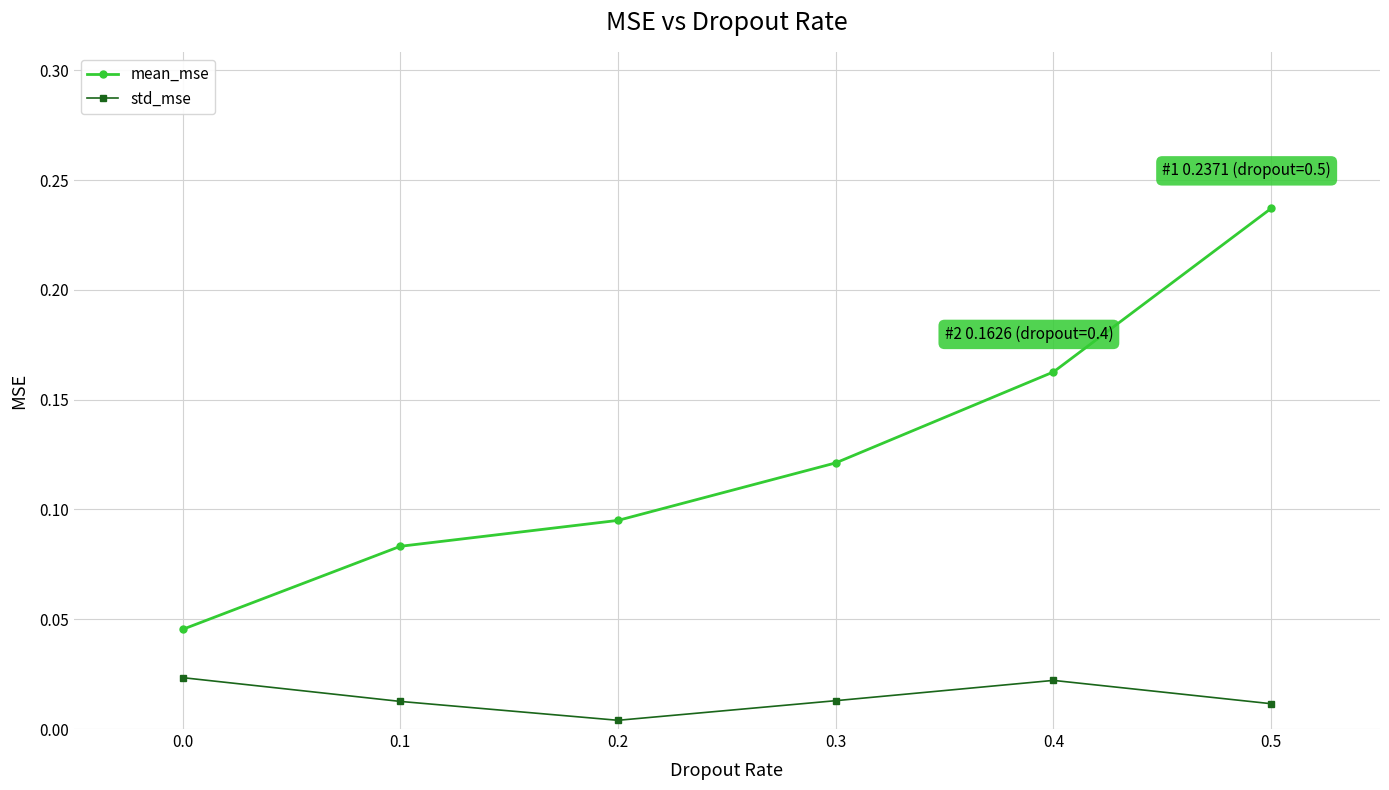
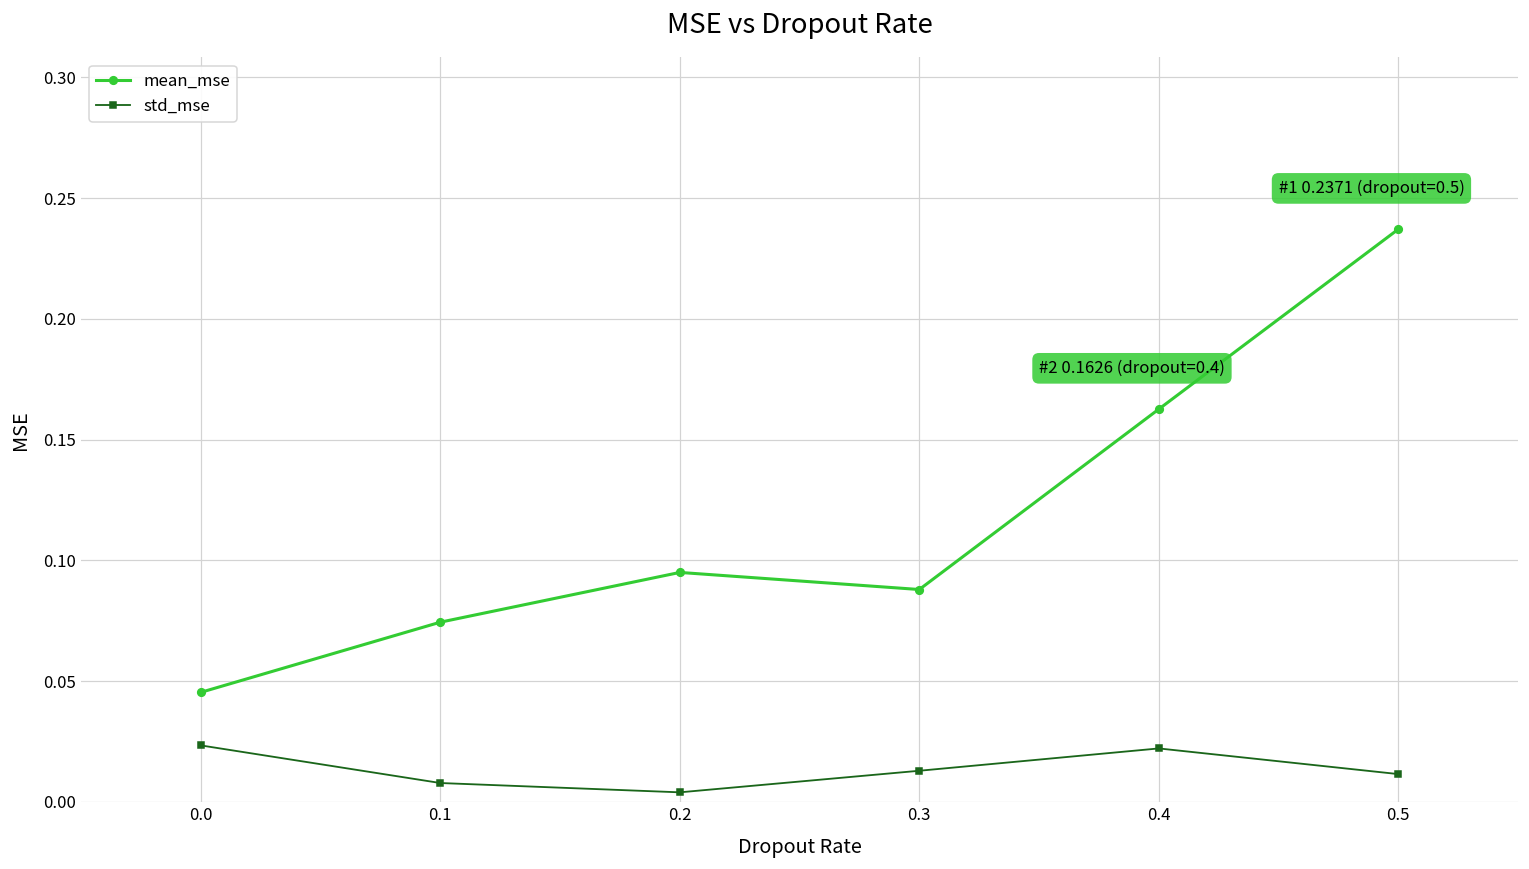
mean_mse, 0.1: 0.083 -> 0.074
std_mse, 0.1: 0.013 -> 0.008
mean_mse, 0.3: 0.121 -> 0.088
